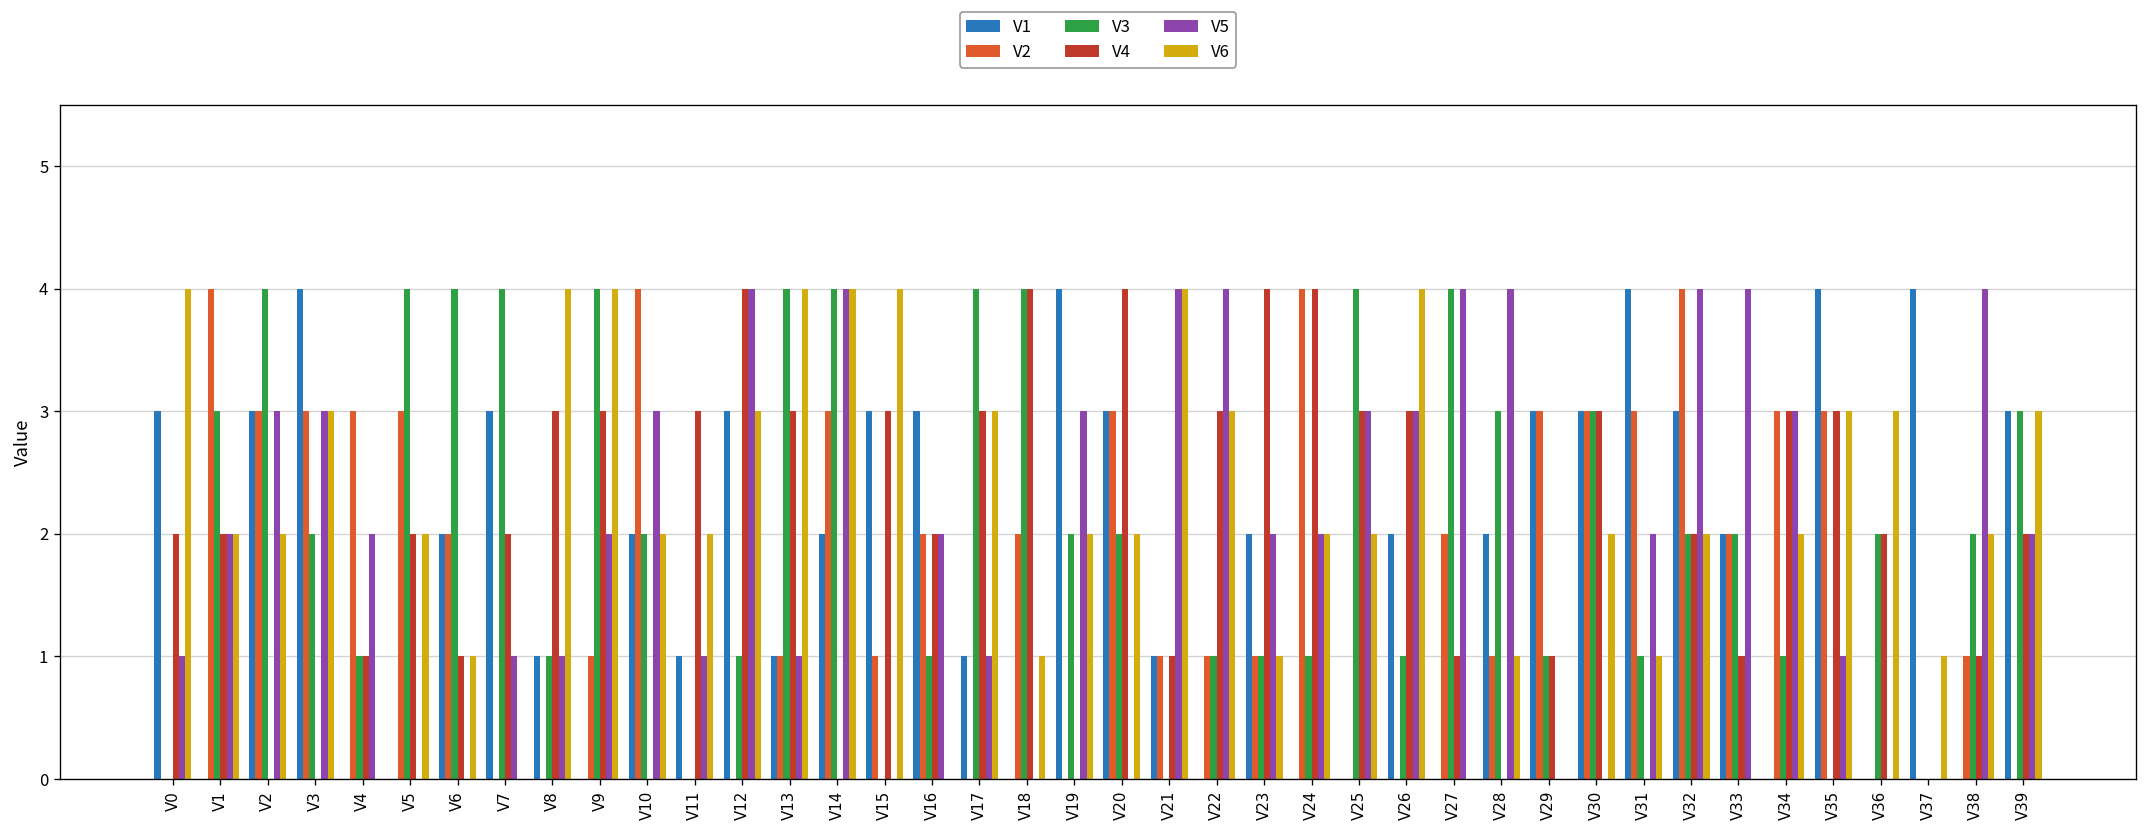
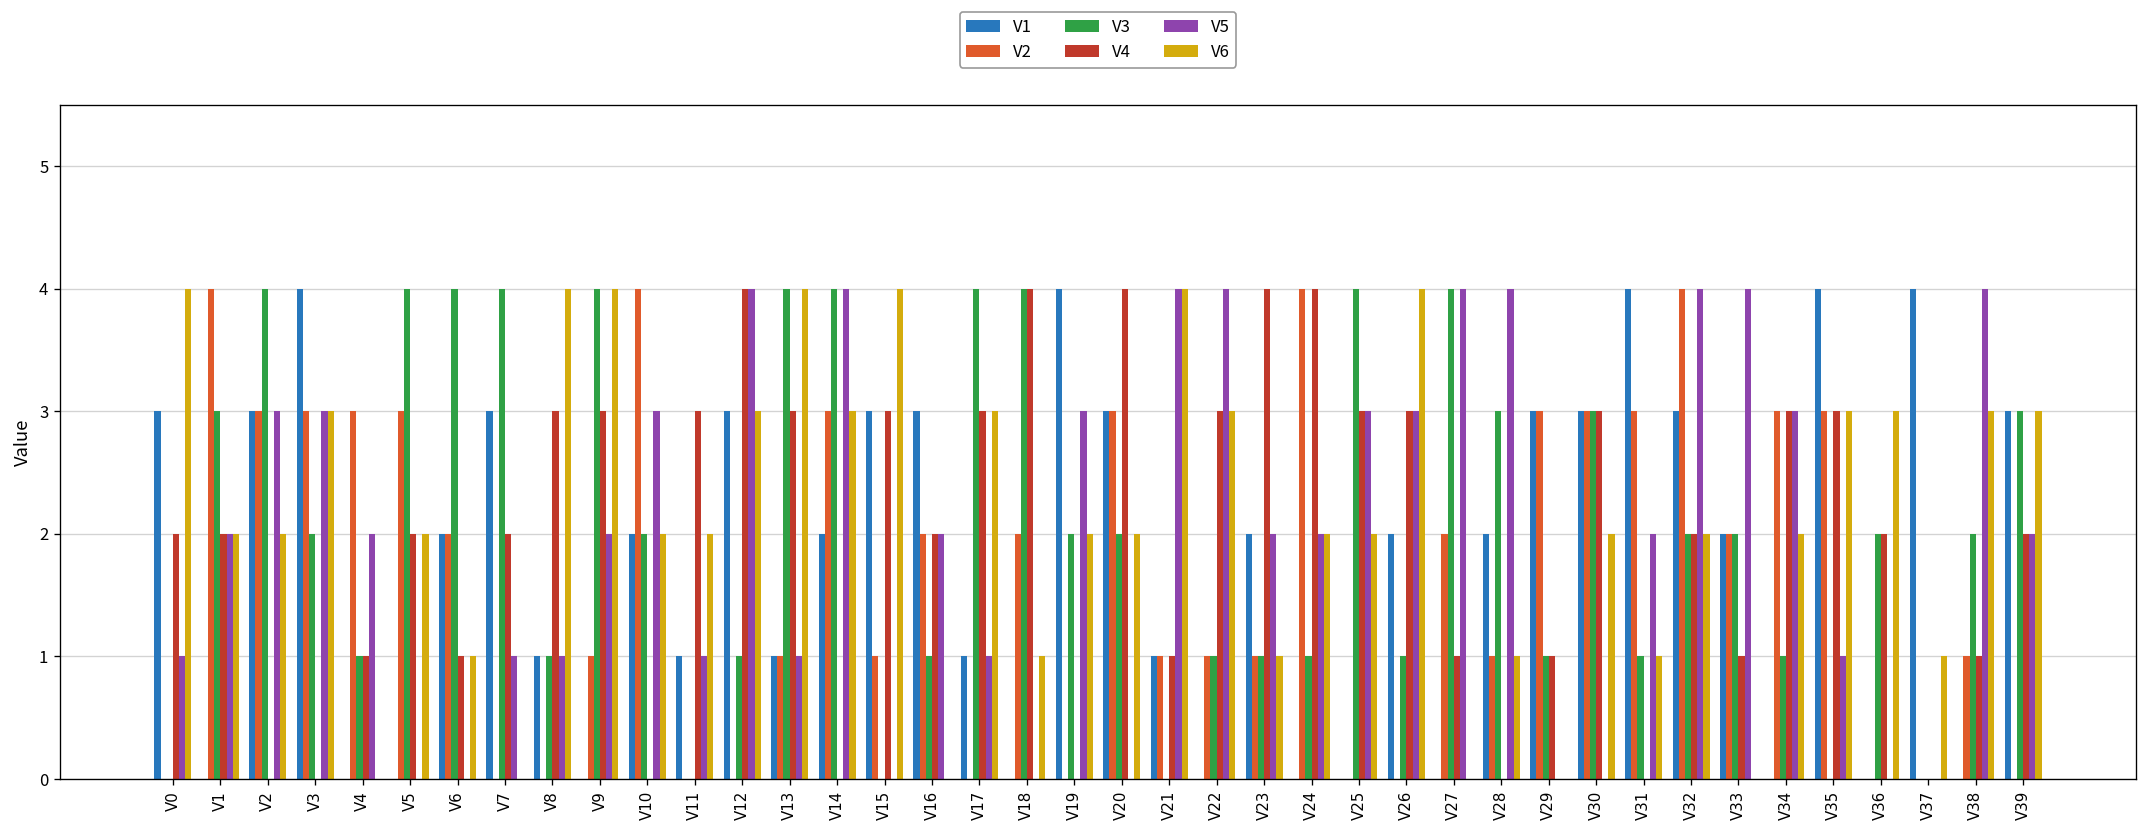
V6, V14: 4 -> 3
V6, V38: 2 -> 3
